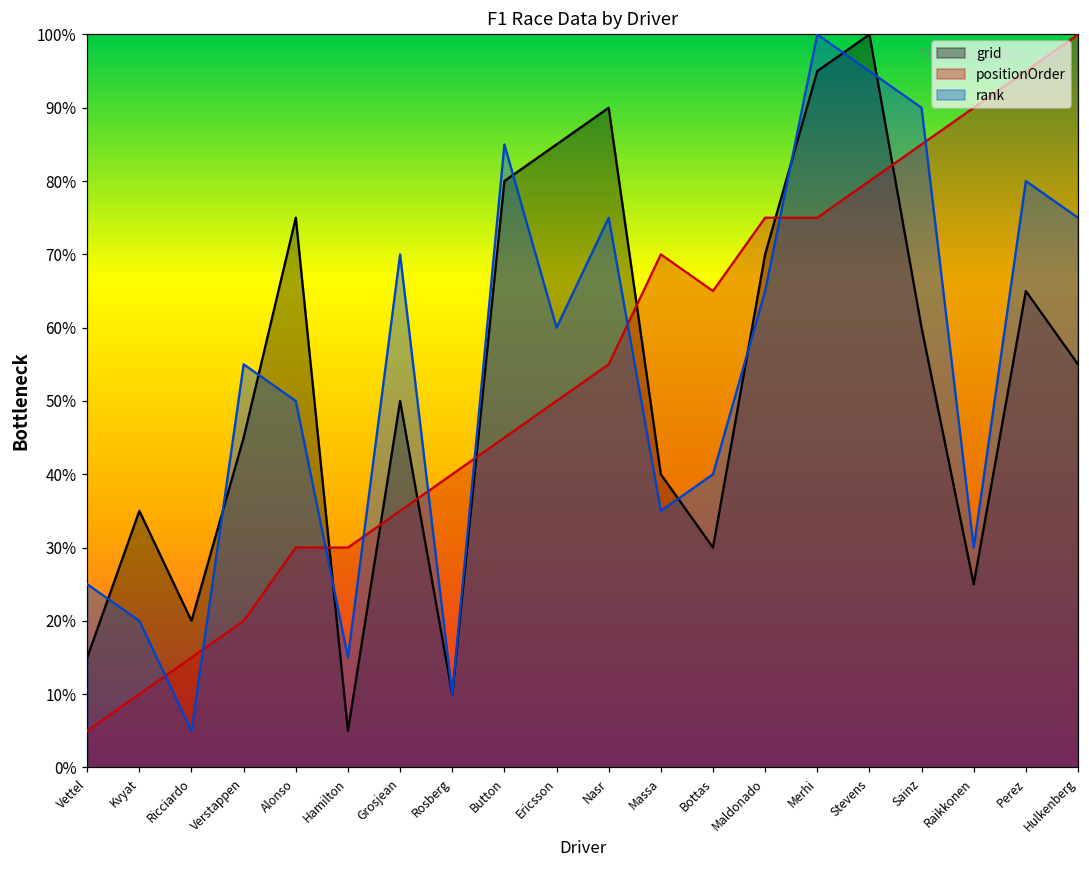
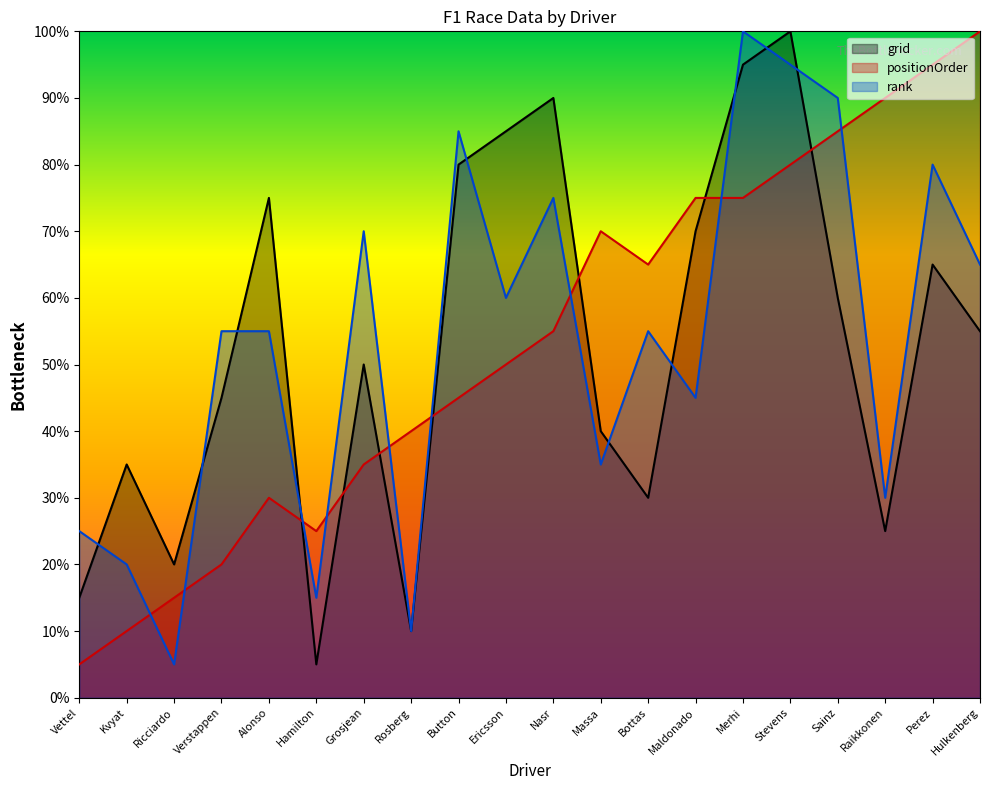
rank, Alonso: 50% -> 55%
positionOrder, Hamilton: 30% -> 25%
rank, Bottas: 40% -> 55%
rank, Maldonado: 65% -> 45%
rank, Hulkenberg: 75% -> 65%
